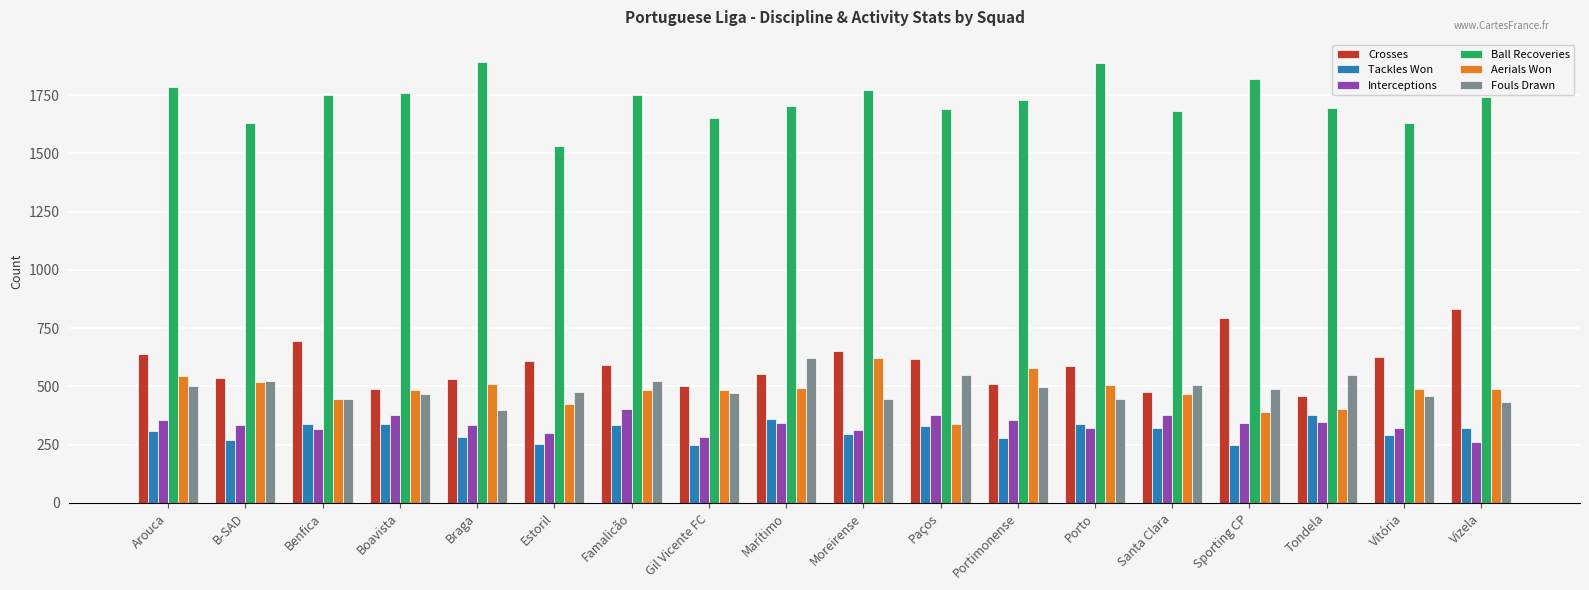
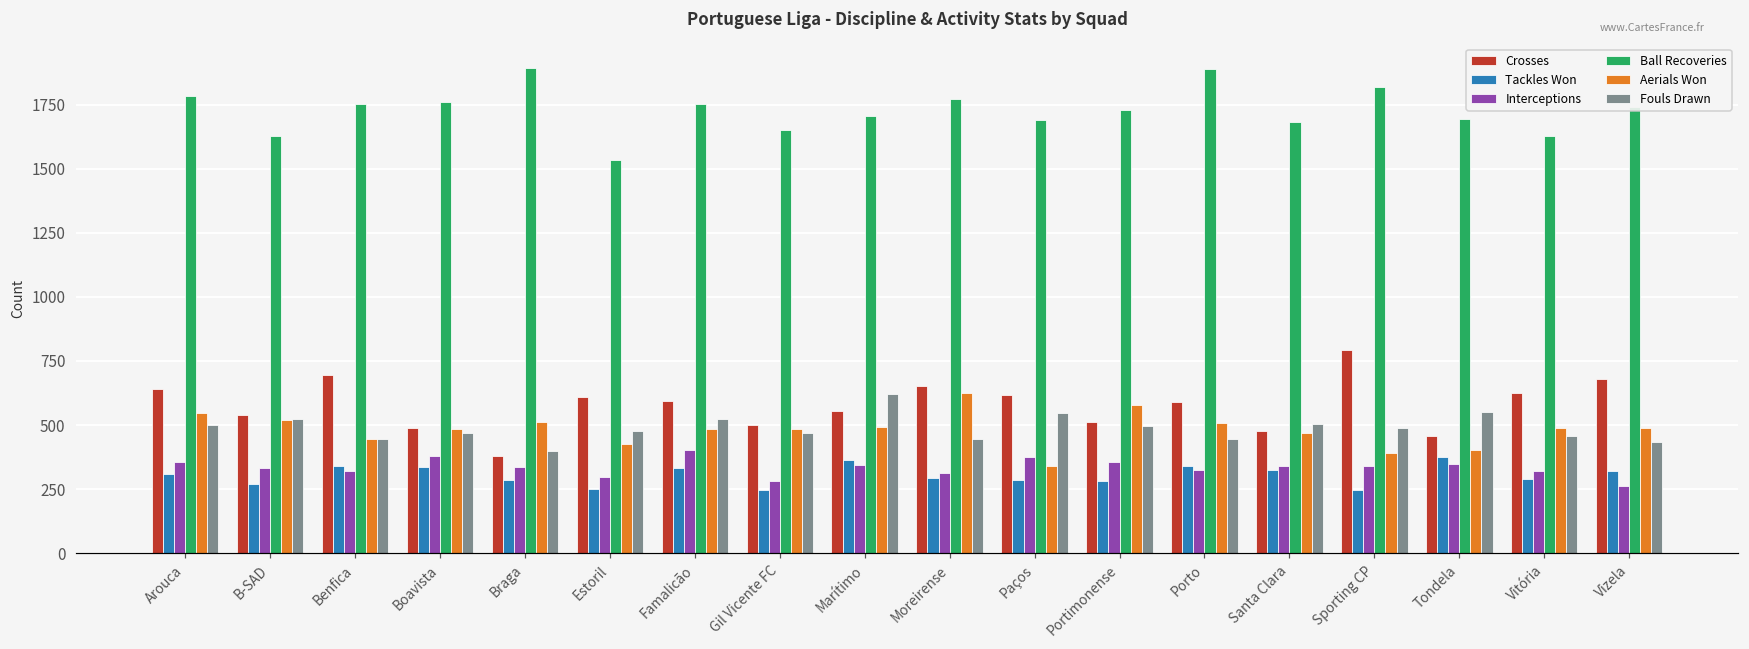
Crosses, Braga: 530 -> 380
Tackles Won, Paços: 330 -> 290
Interceptions, Santa Clara: 380 -> 340
Crosses, Vizela: 830 -> 680
